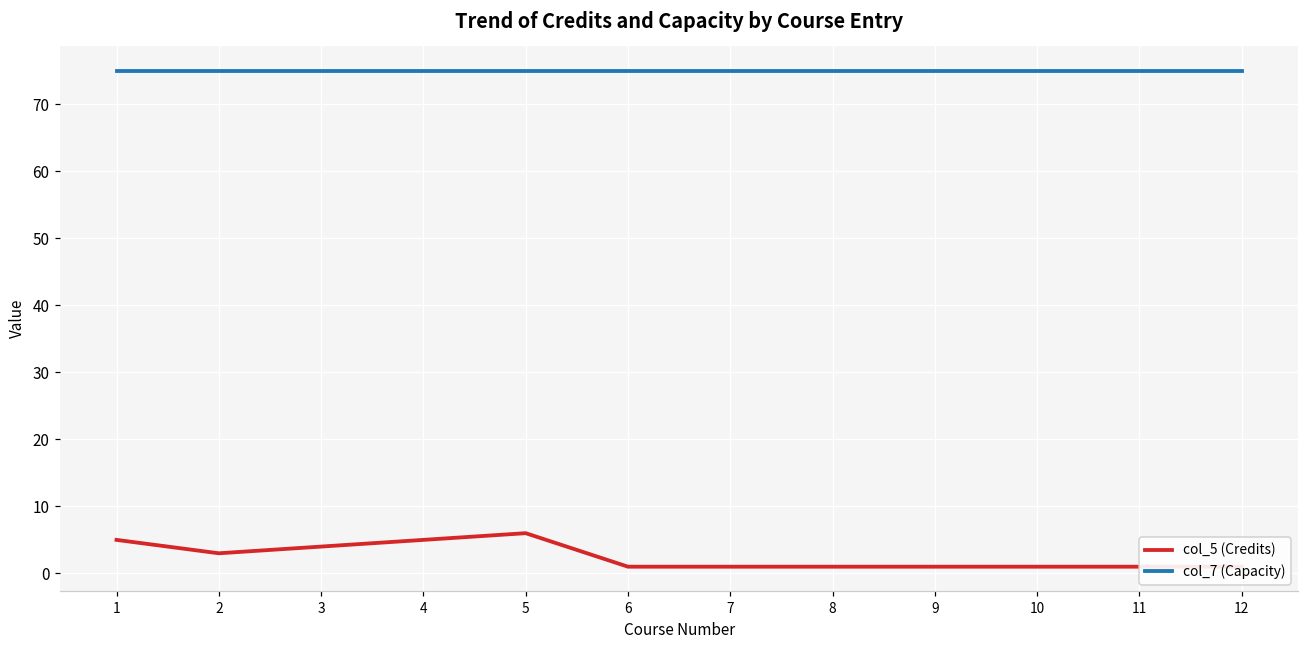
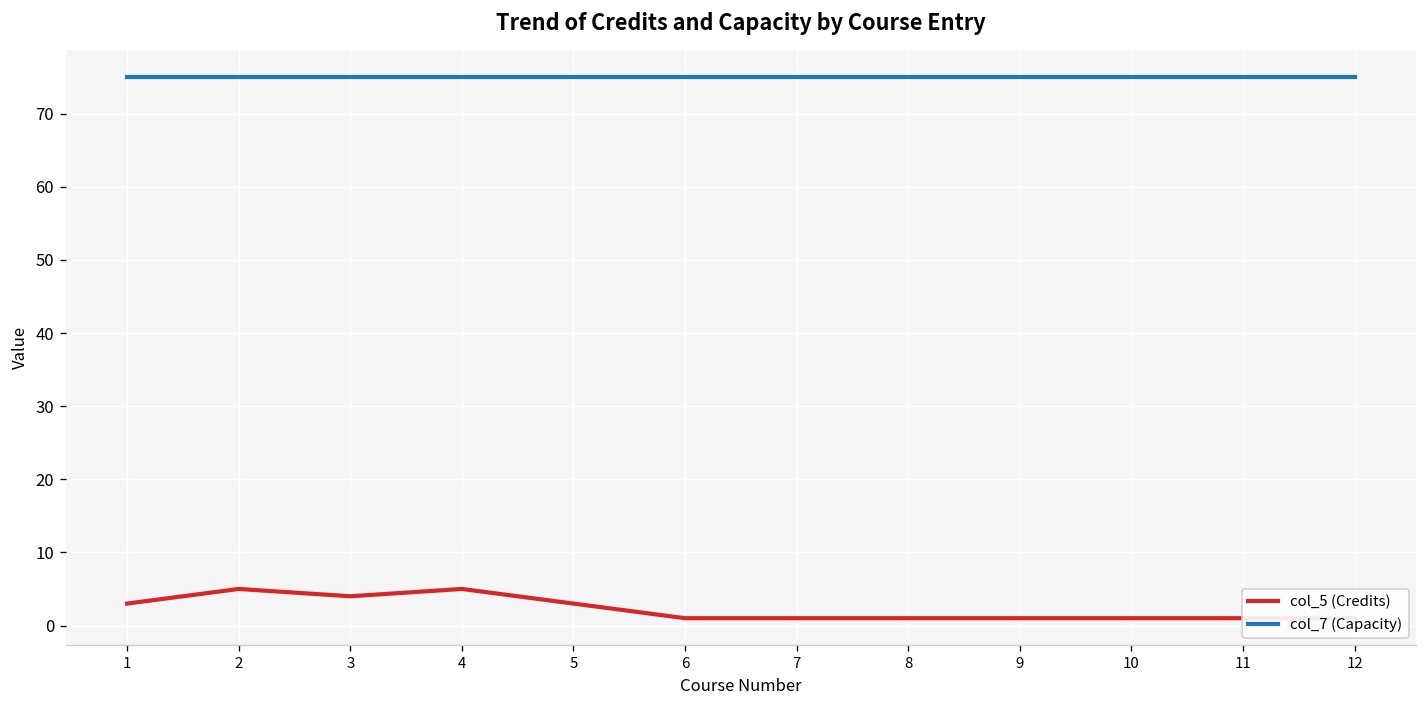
col_5 (Credits), 1: 5 -> 3
col_5 (Credits), 2: 3 -> 5
col_5 (Credits), 5: 6 -> 3
